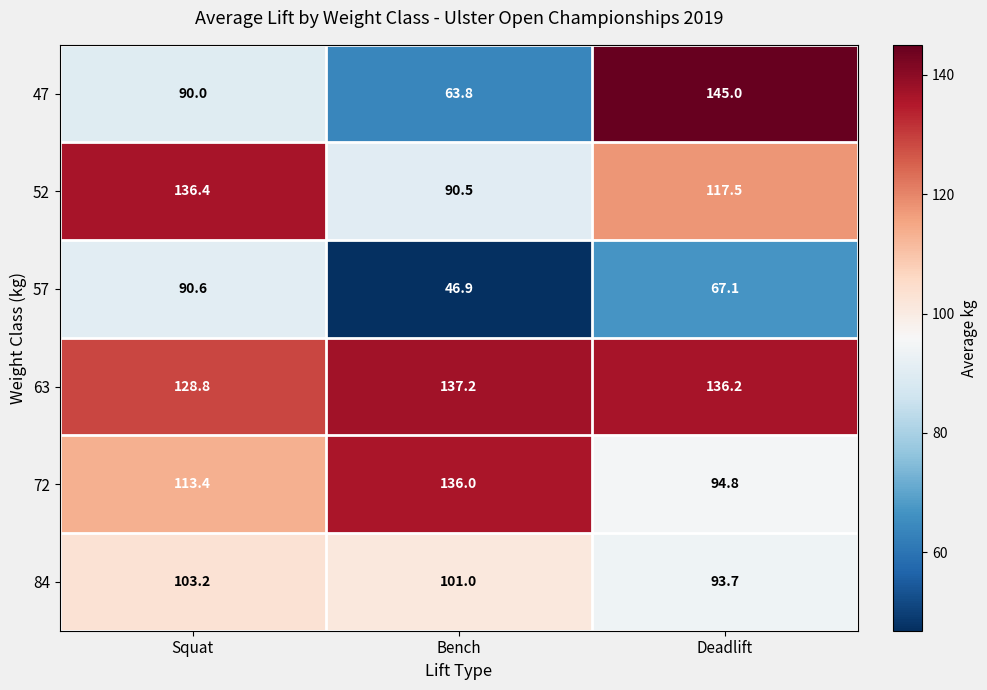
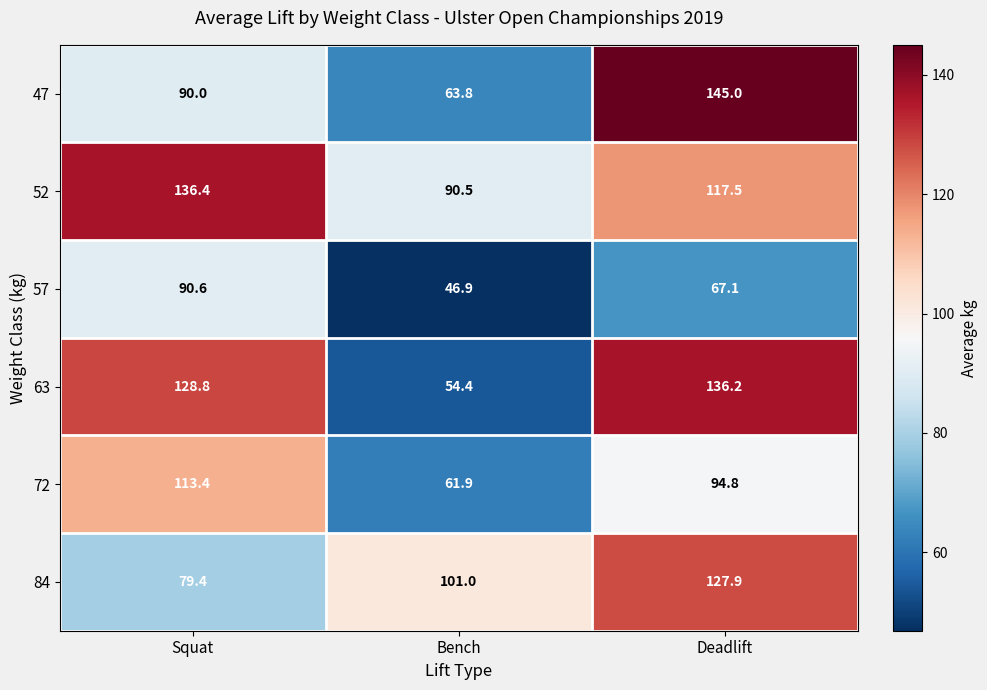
63, Bench: 137.2 -> 54.4
72, Bench: 136.0 -> 61.9
84, Squat: 103.2 -> 79.4
84, Deadlift: 93.7 -> 127.9
